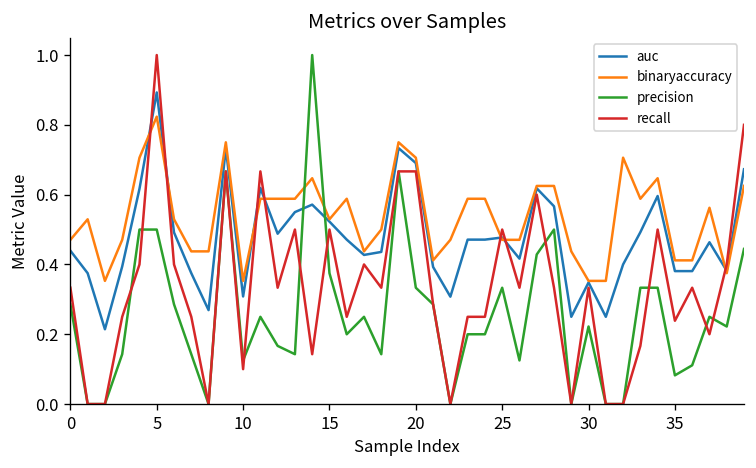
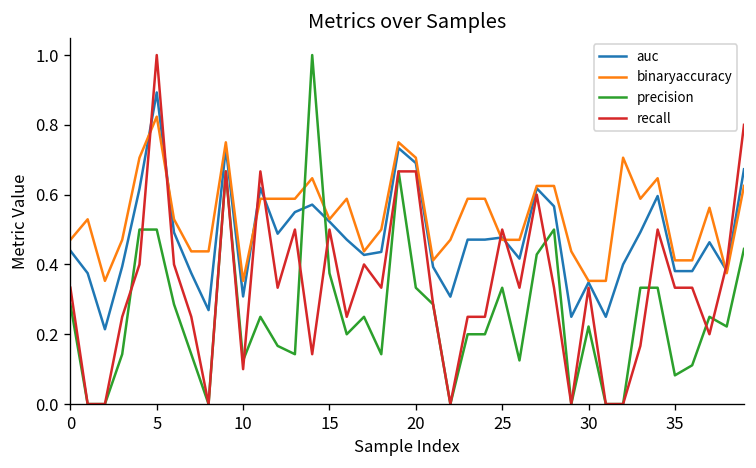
recall, 35: 0.24 -> 0.33
